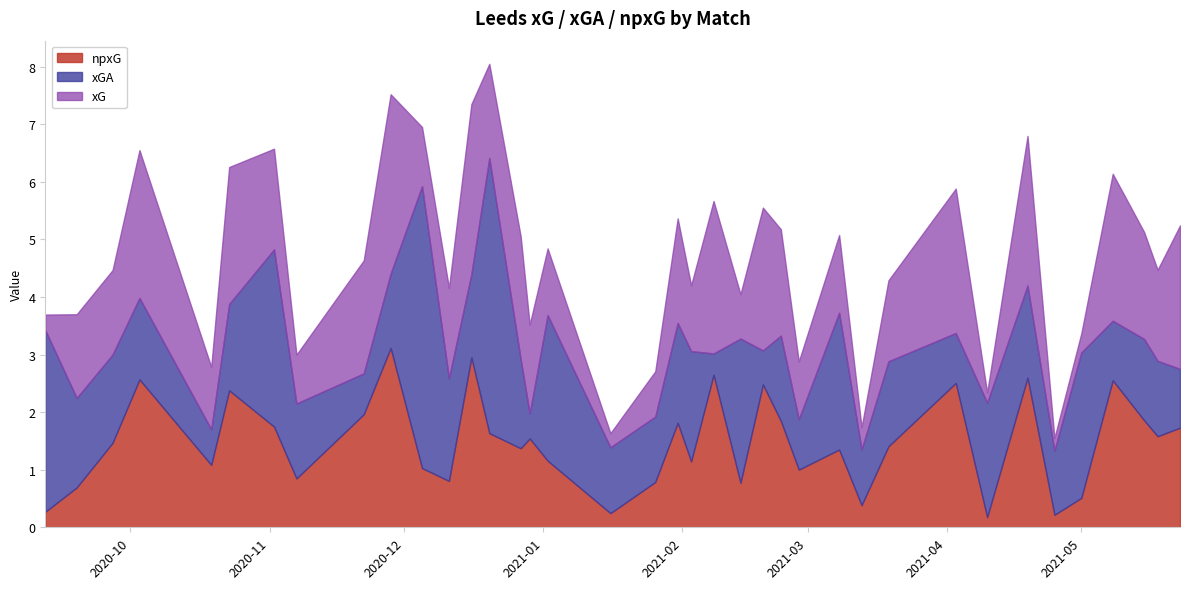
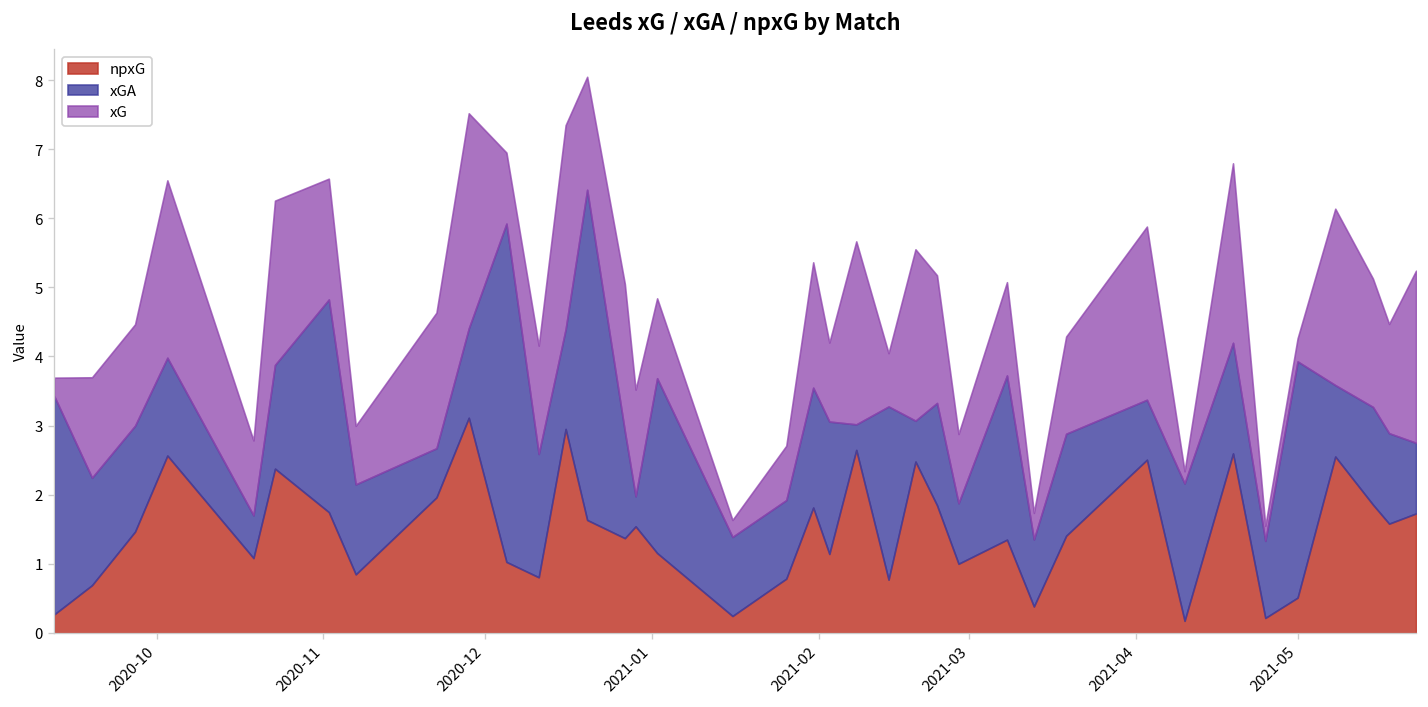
xGA, 2021-05: 2.5 -> 3.4
